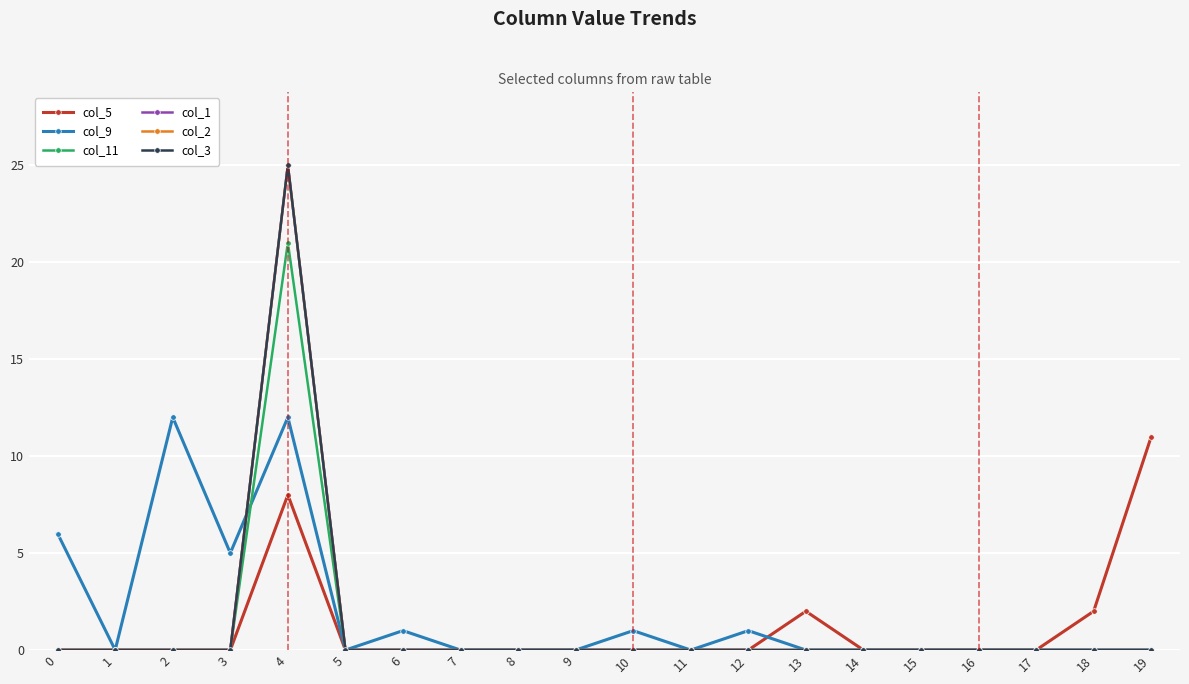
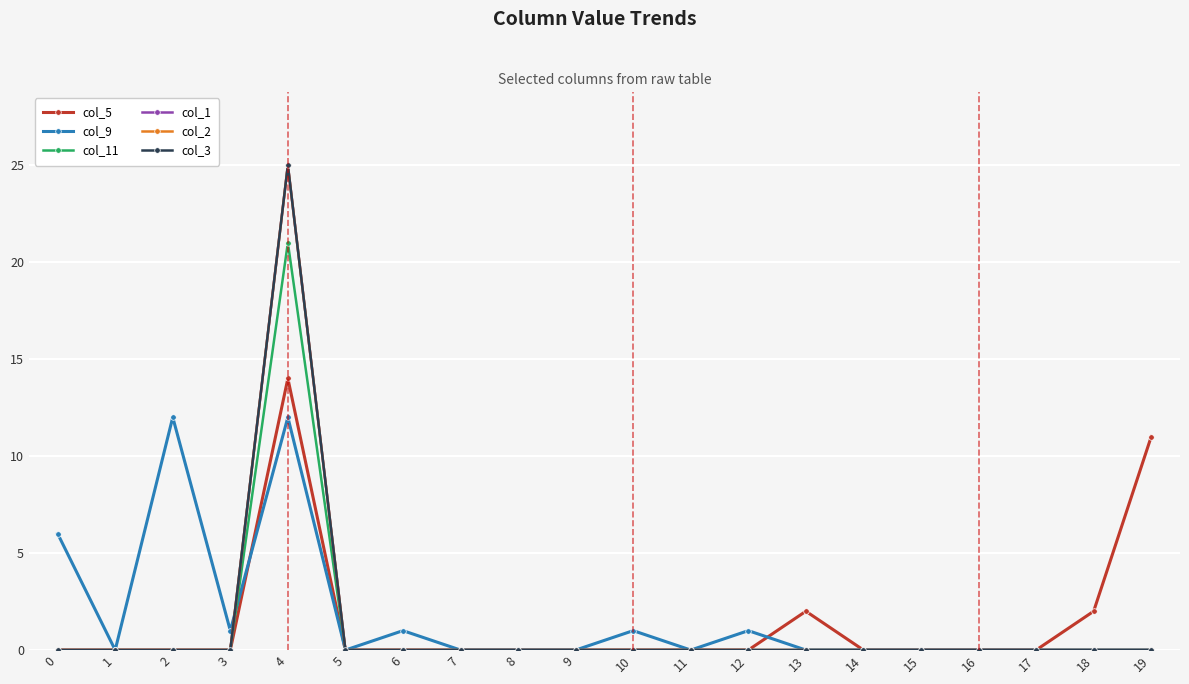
col_9, 3: 5 -> 1
col_5, 4: 8 -> 14
